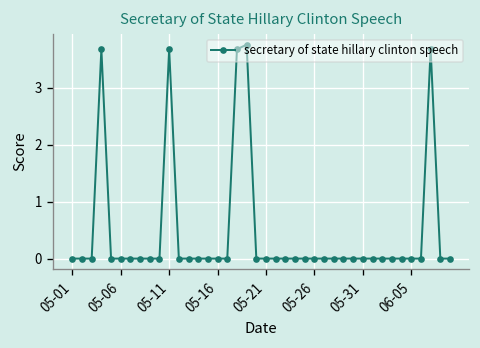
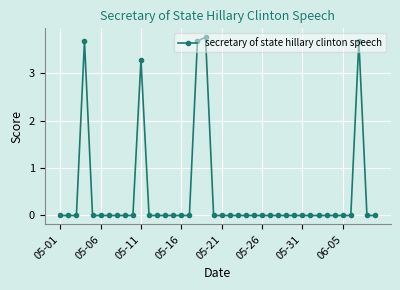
05-11: 3.7 -> 3.3
